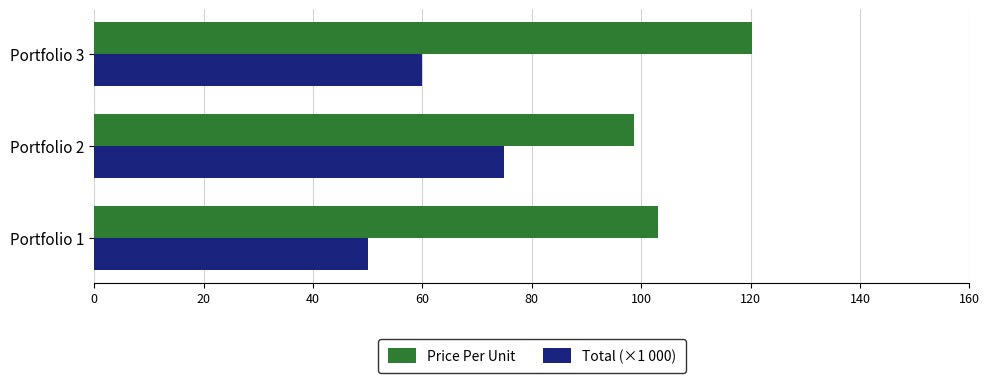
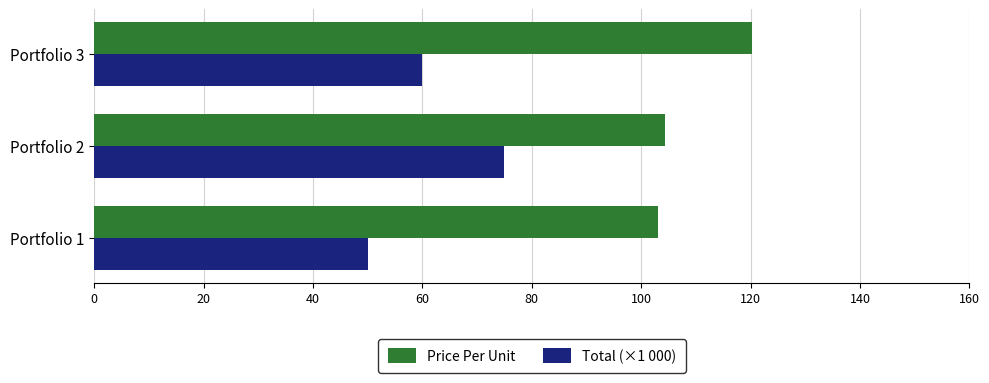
Price Per Unit, Portfolio 2: 99 -> 104
